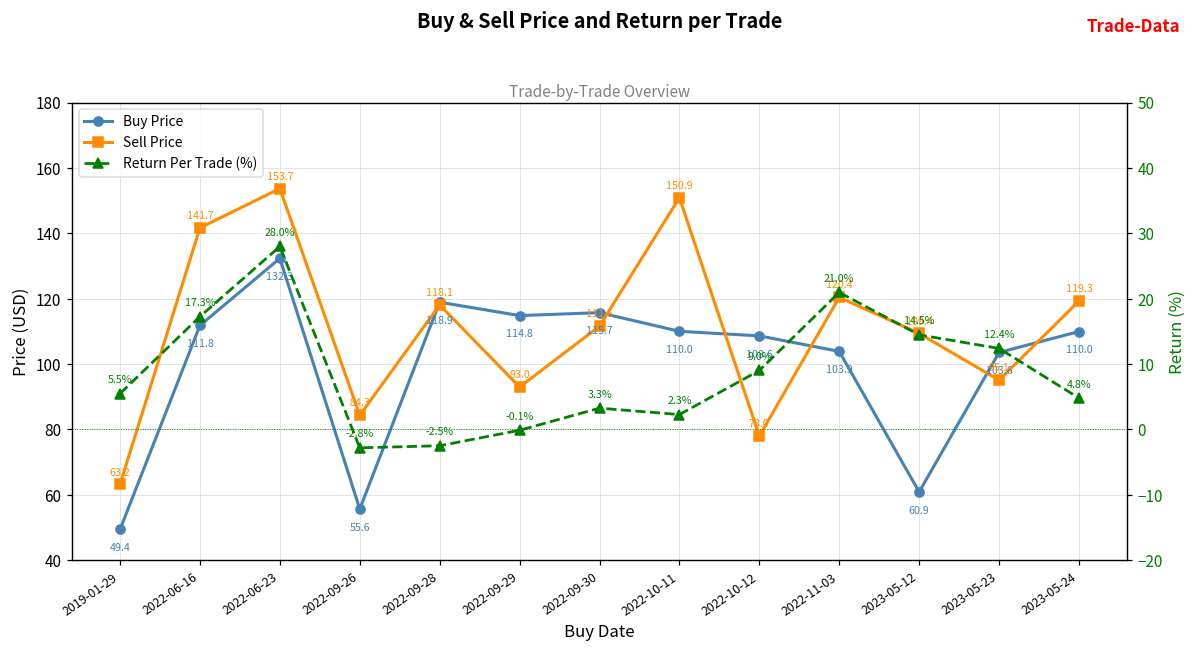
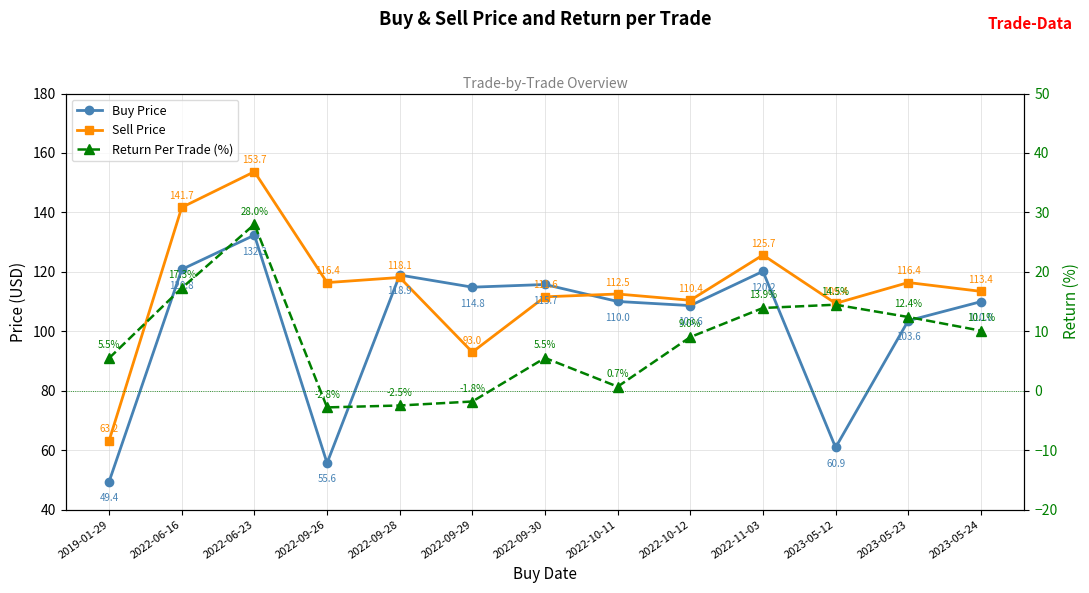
Buy Price, 2022-06-16: 111.8 -> 120.8
Sell Price, 2022-09-26: 84.3 -> 116.4
Sell Price, 2022-10-11: 150.9 -> 112.5
Sell Price, 2022-10-12: 78.0 -> 110.4
Buy Price, 2022-11-03: 103.9 -> 120.2
Sell Price, 2022-11-03: 120.4 -> 125.7
Sell Price, 2023-05-23: 95.1 -> 116.4
Sell Price, 2023-05-24: 119.3 -> 113.4
Return Per Trade (%), 2022-09-29: -0.1% -> -1.8%
Return Per Trade (%), 2022-09-30: 3.3% -> 5.5%
Return Per Trade (%), 2022-10-11: 2.3% -> 0.7%
Return Per Trade (%), 2022-11-03: 21.0% -> 13.9%
Return Per Trade (%), 2023-05-24: 4.8% -> 10.1%
